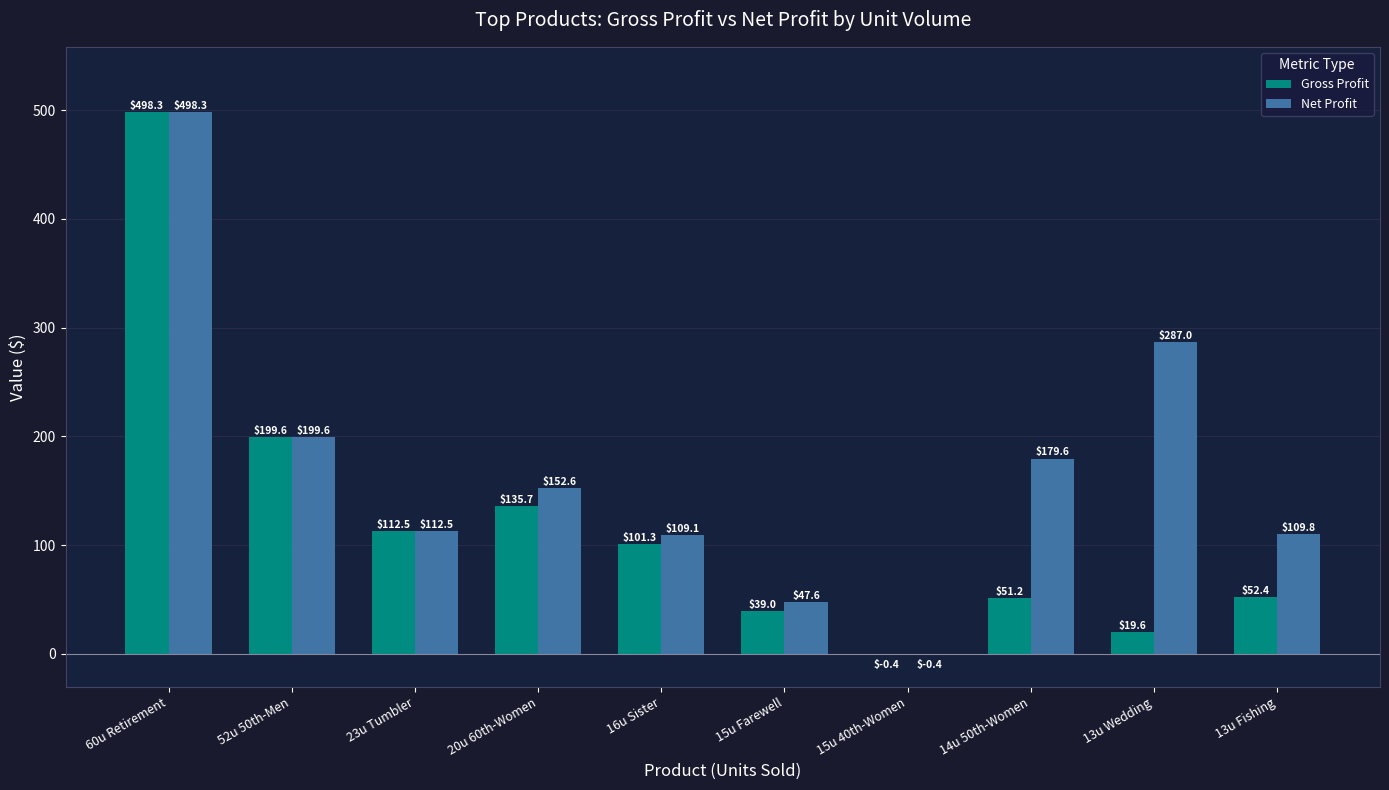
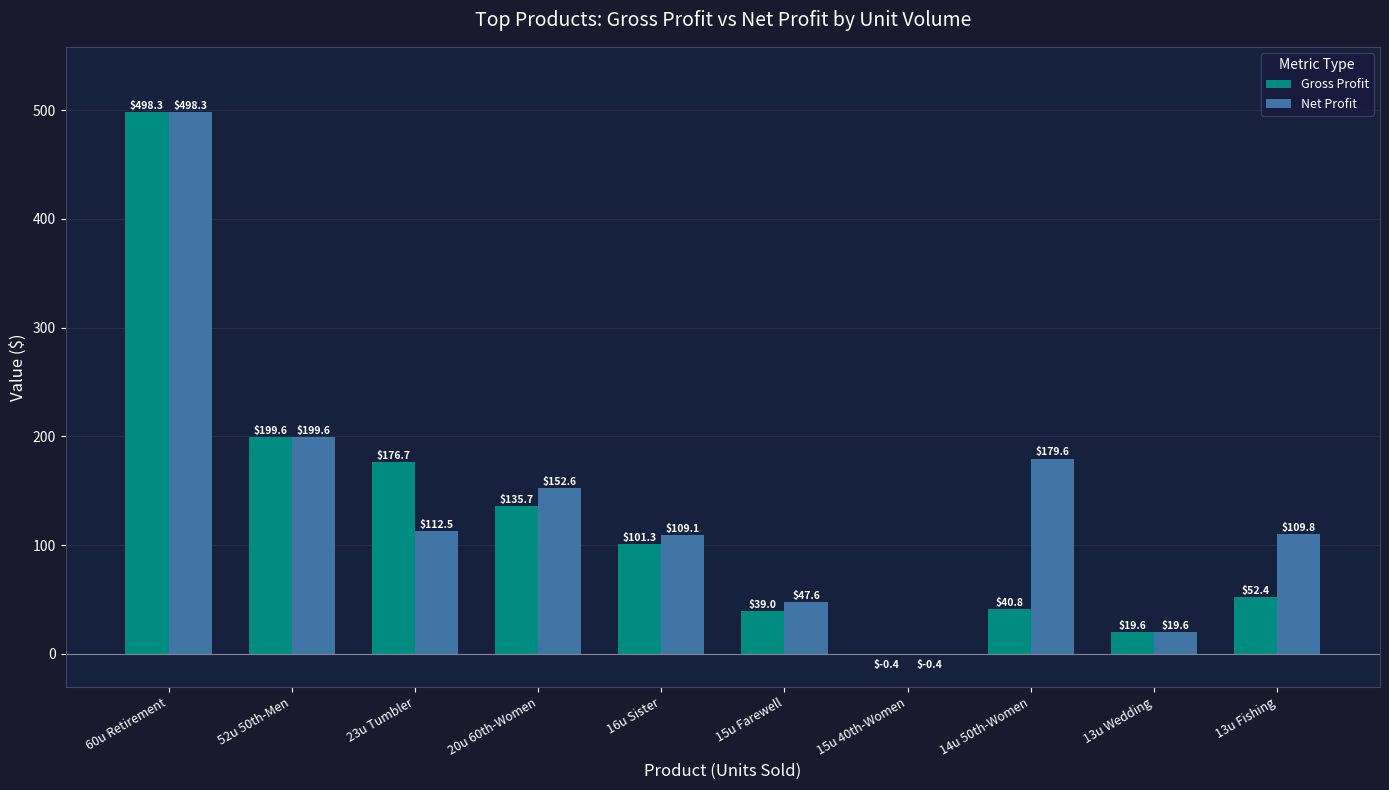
Gross Profit, 23u Tumbler: $112.5 -> $176.7
Gross Profit, 14u 50th-Women: $51.2 -> $40.8
Net Profit, 13u Wedding: $287.0 -> $19.6
